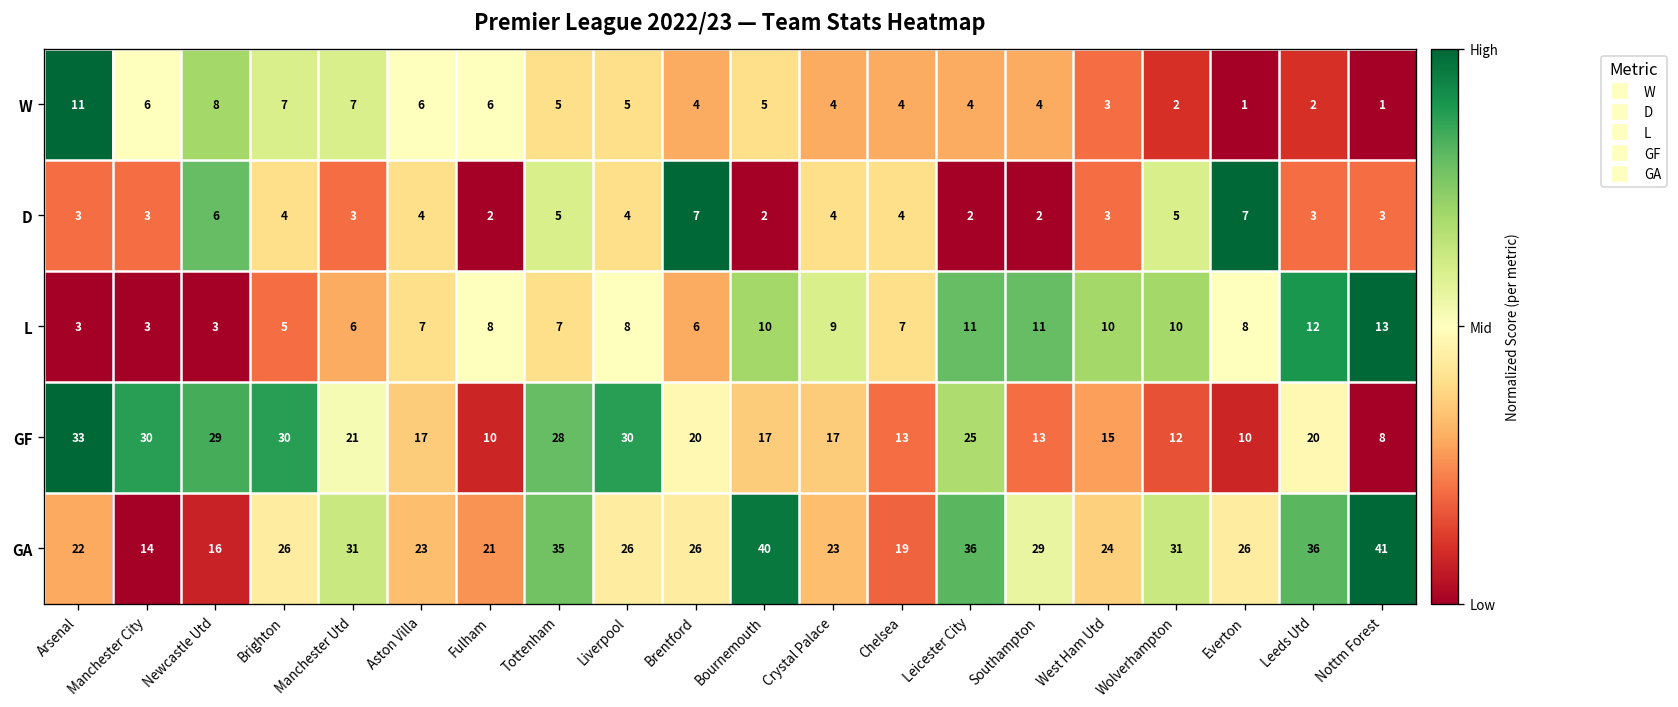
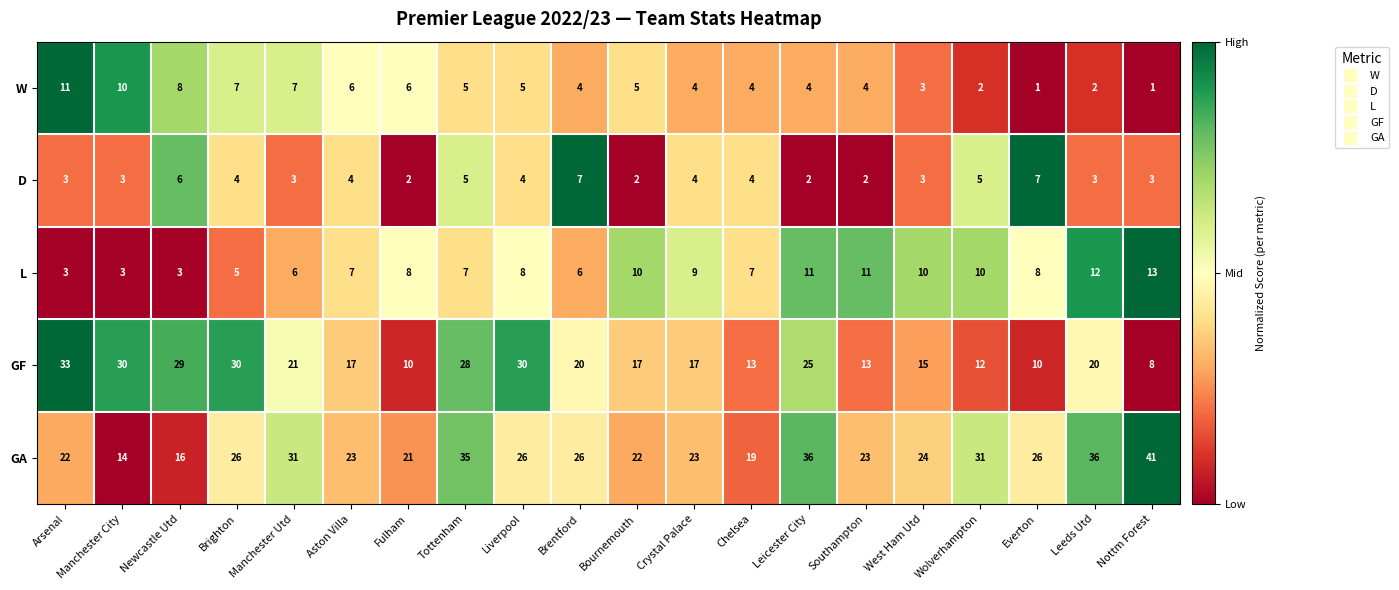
W, Manchester City: 6 -> 10
GA, Bournemouth: 40 -> 22
GA, Southampton: 29 -> 23
